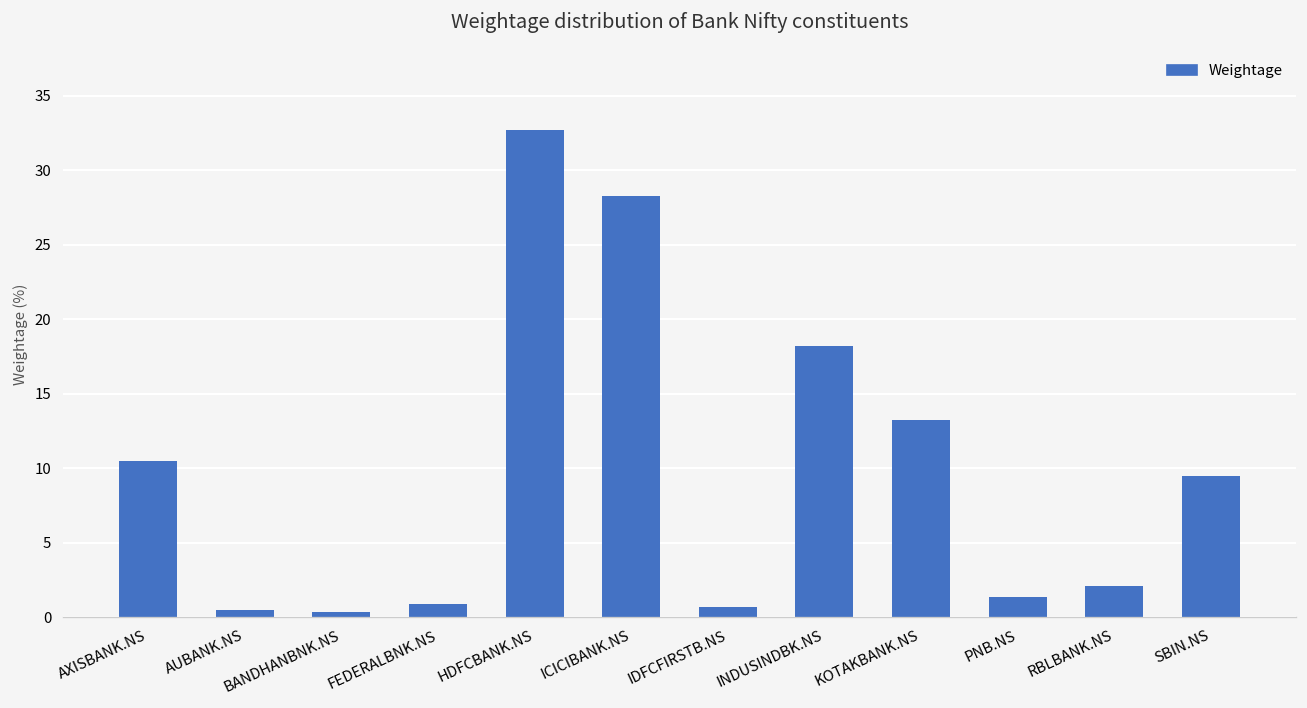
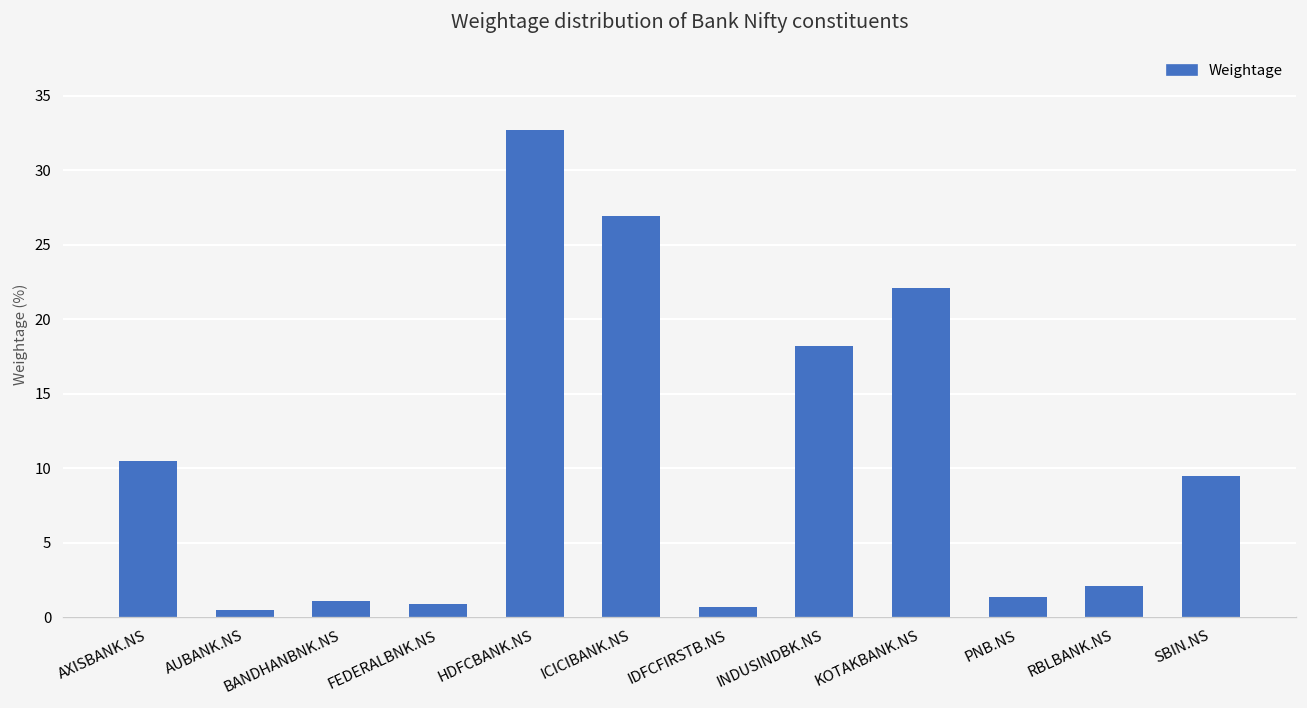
BANDHANBNK.NS: 0.3 -> 1.1
ICICIBANK.NS: 28.3 -> 26.9
KOTAKBANK.NS: 13.3 -> 22.1
